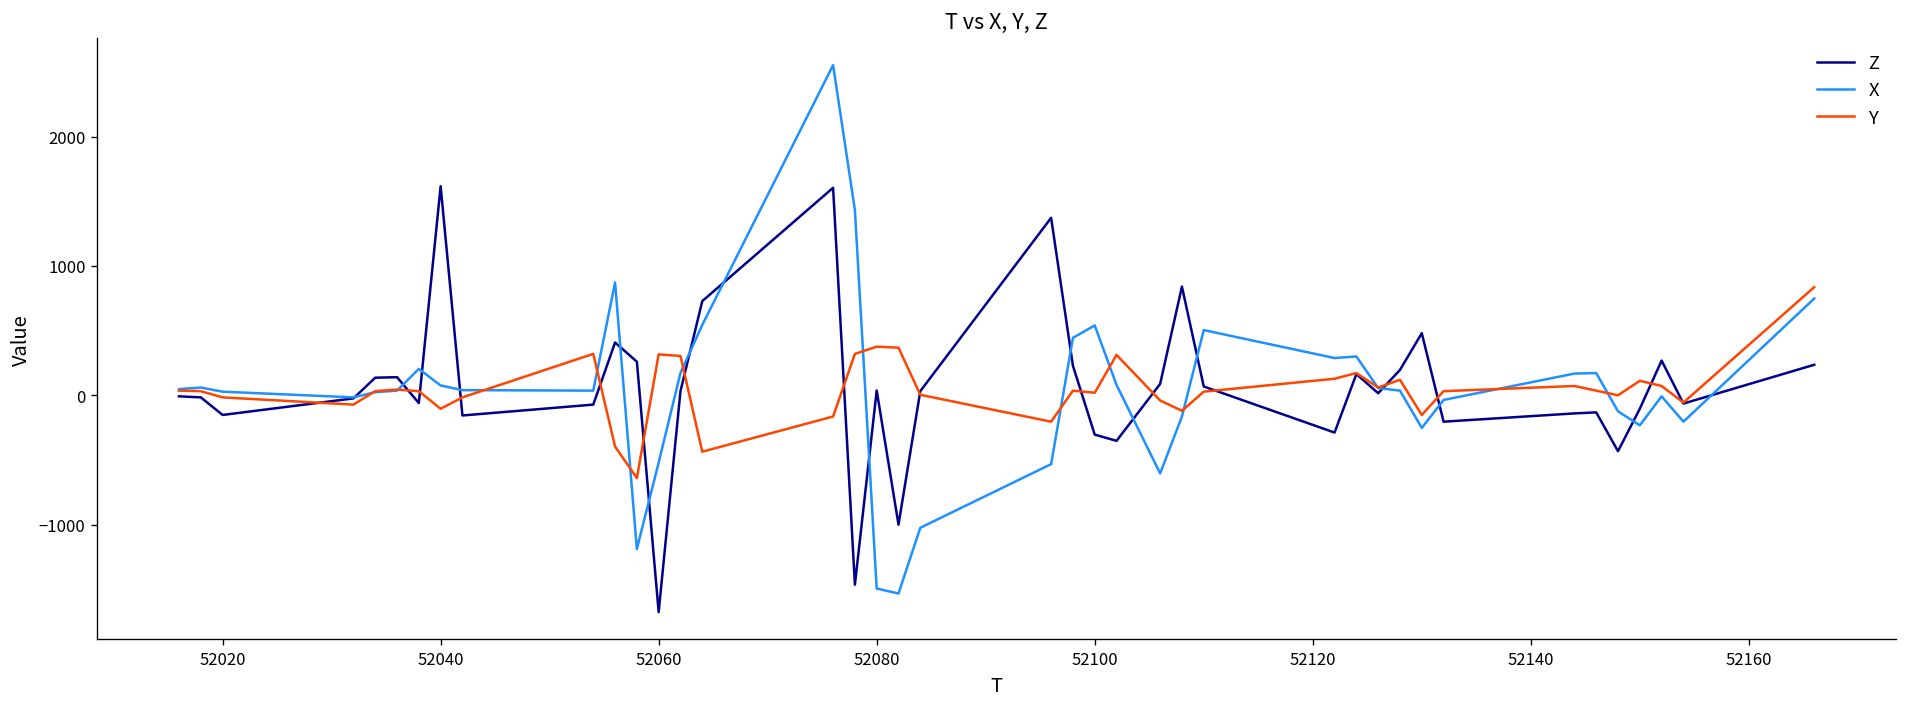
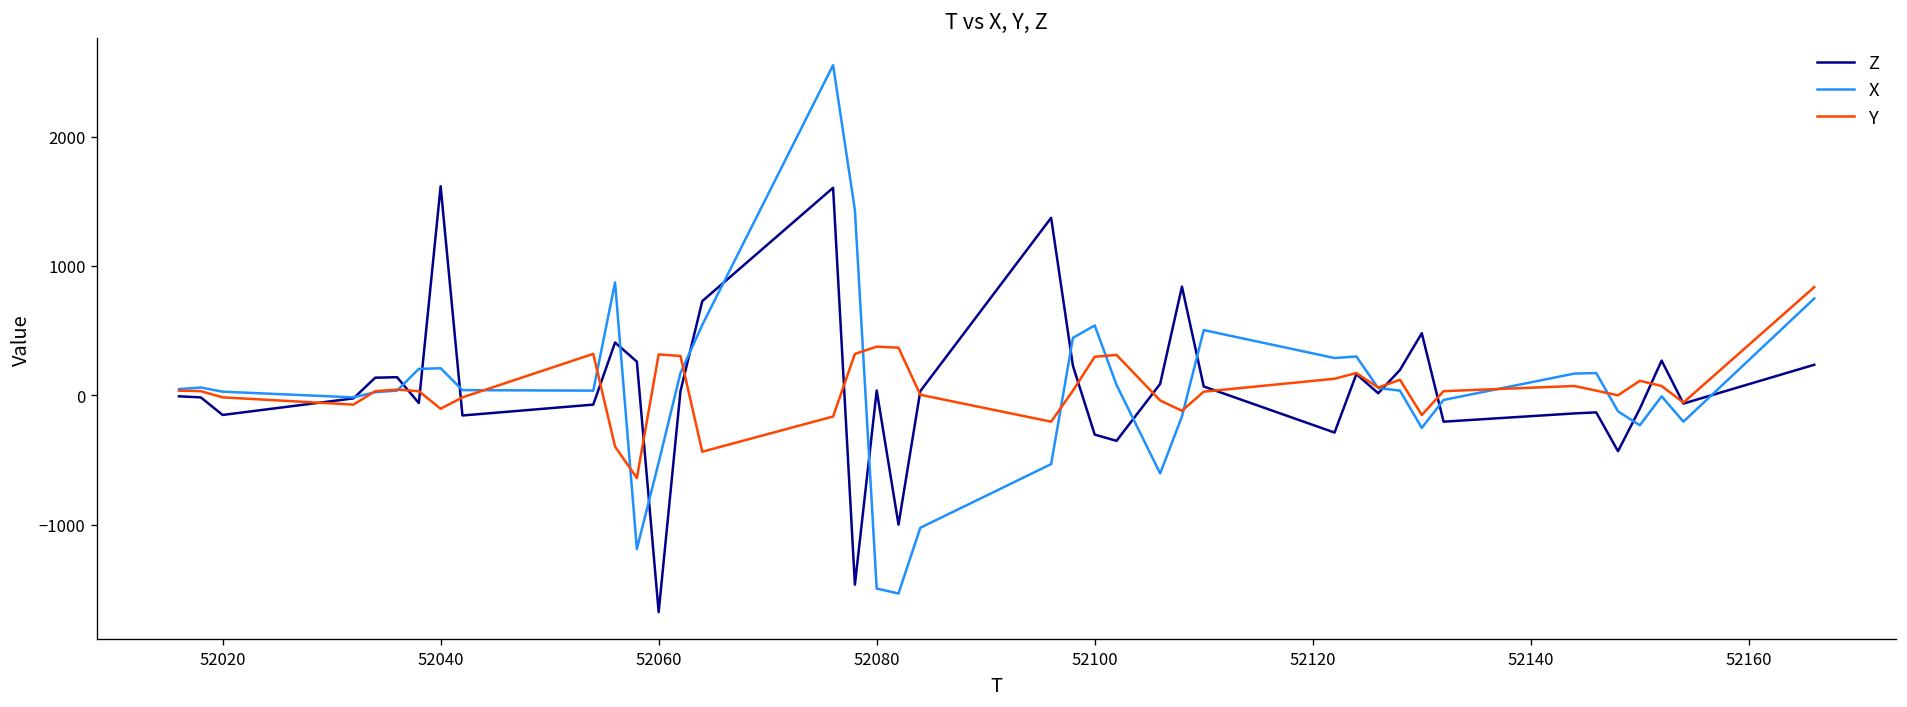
X, 52040: 80 -> 210
Y, 52100: 20 -> 300
